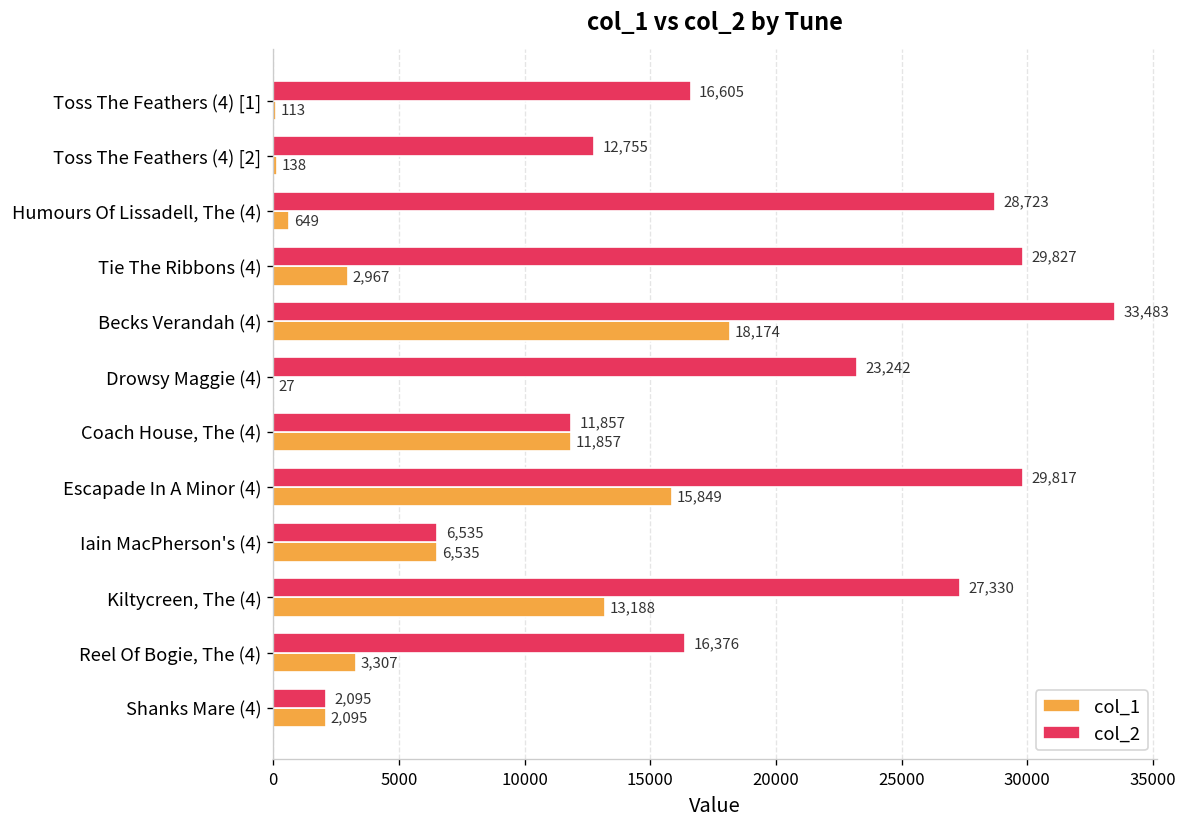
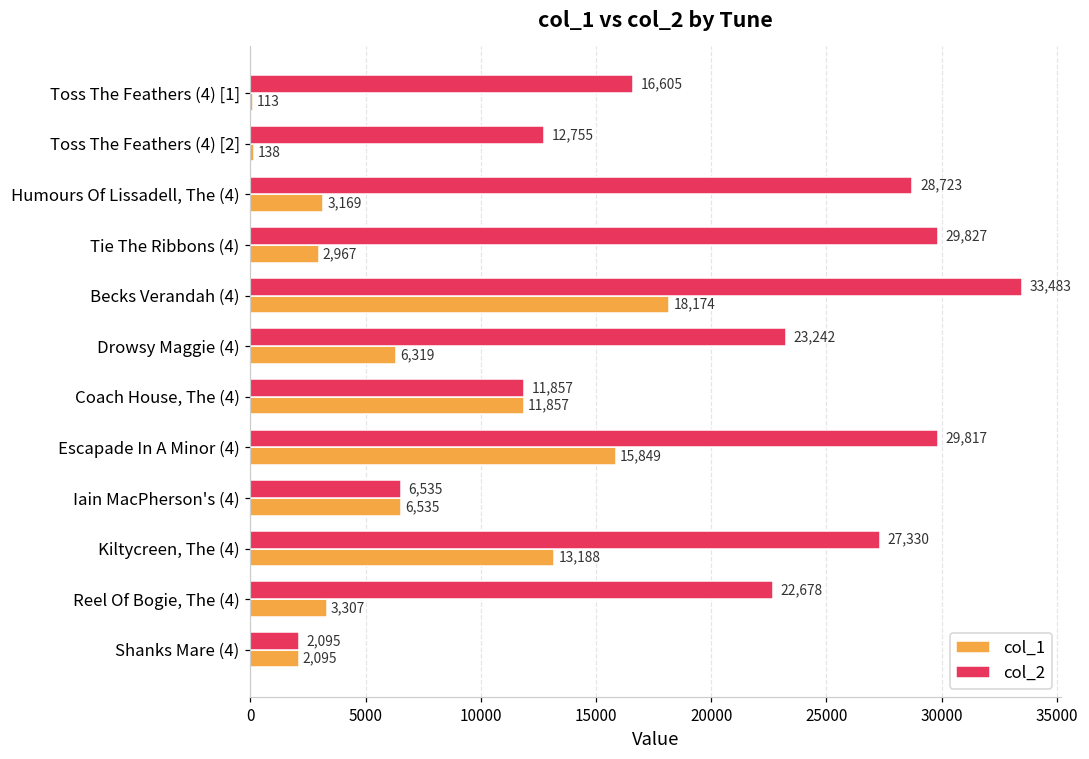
col_1, Humours Of Lissadell, The (4): 649 -> 3,169
col_1, Drowsy Maggie (4): 27 -> 6,319
col_2, Reel Of Bogie, The (4): 16,376 -> 22,678
